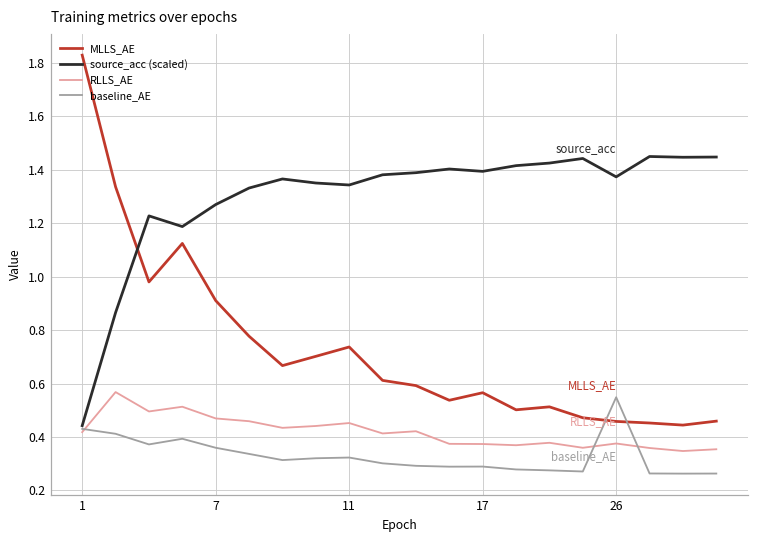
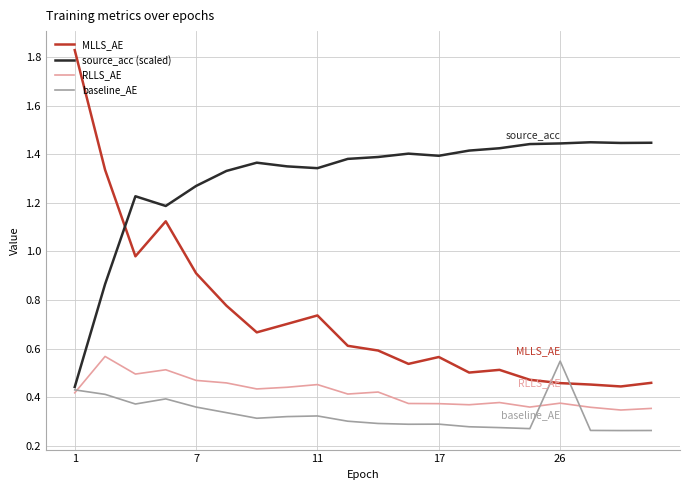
source_acc (scaled), 26: 1.37 -> 1.44
